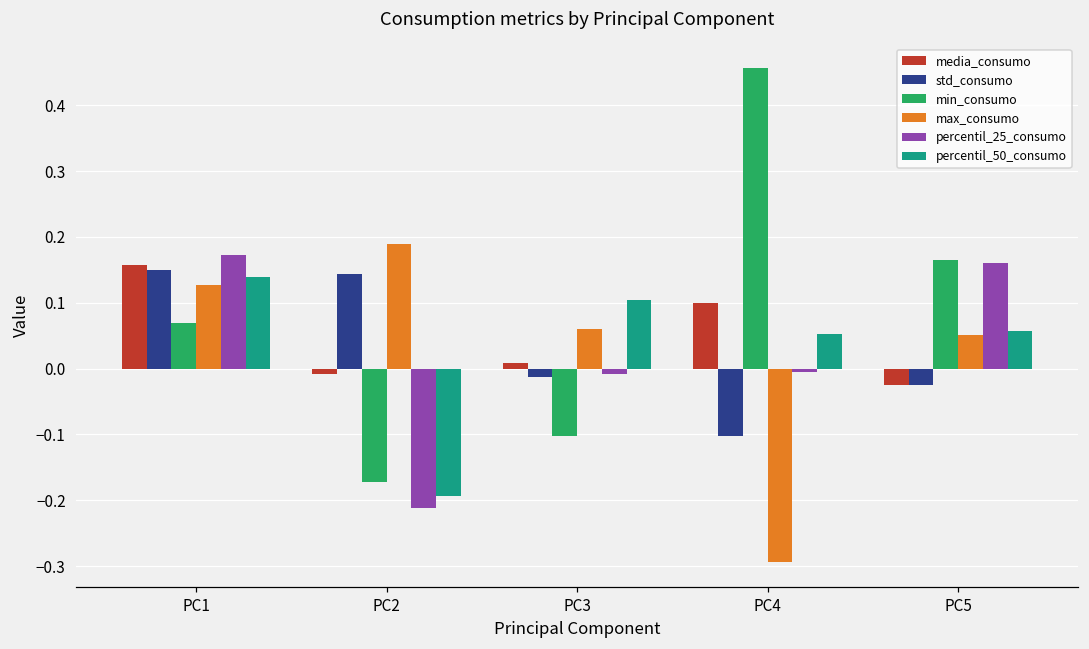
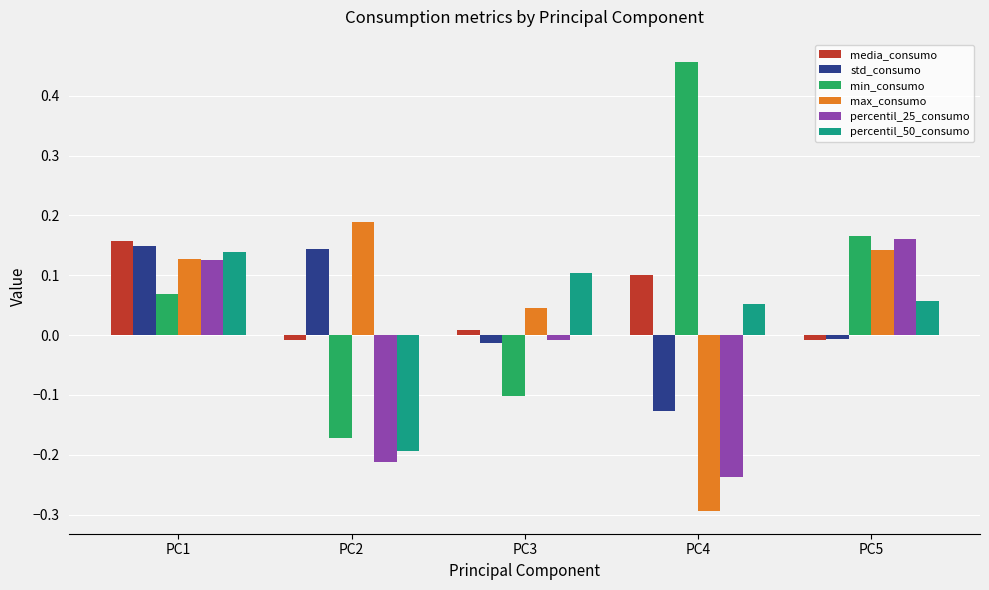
percentil_25_consumo, PC1: 0.17 -> 0.13
max_consumo, PC3: 0.06 -> 0.05
std_consumo, PC4: -0.10 -> -0.13
percentil_25_consumo, PC4: -0.01 -> -0.24
media_consumo, PC5: -0.03 -> -0.01
std_consumo, PC5: -0.03 -> -0.01
max_consumo, PC5: 0.05 -> 0.14
